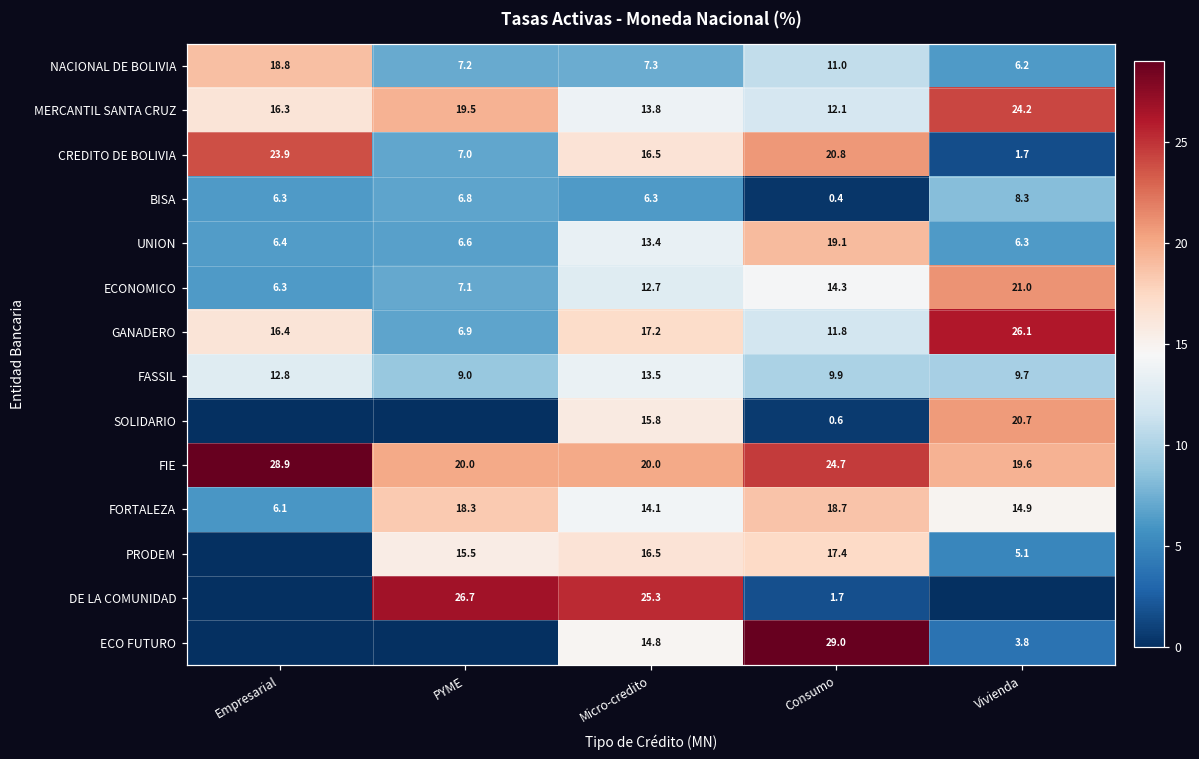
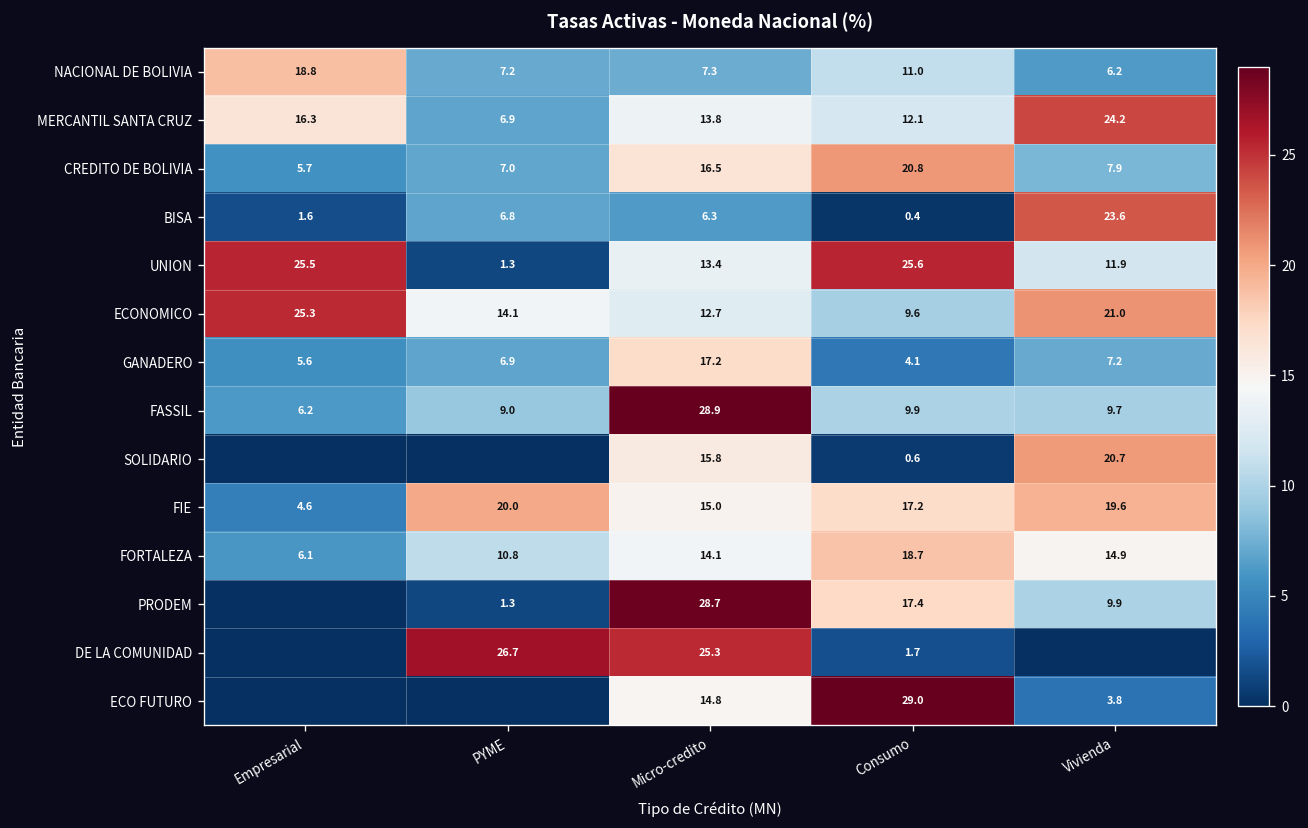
MERCANTIL SANTA CRUZ, PYME: 19.5 -> 6.9
CREDITO DE BOLIVIA, Empresarial: 23.9 -> 5.7
CREDITO DE BOLIVIA, Vivienda: 1.7 -> 7.9
BISA, Empresarial: 6.3 -> 1.6
BISA, Vivienda: 8.3 -> 23.6
UNION, Empresarial: 6.4 -> 25.5
UNION, PYME: 6.6 -> 1.3
UNION, Consumo: 19.1 -> 25.6
UNION, Vivienda: 6.3 -> 11.9
ECONOMICO, Empresarial: 6.3 -> 25.3
ECONOMICO, PYME: 7.1 -> 14.1
ECONOMICO, Consumo: 14.3 -> 9.6
GANADERO, Empresarial: 16.4 -> 5.6
GANADERO, Consumo: 11.8 -> 4.1
GANADERO, Vivienda: 26.1 -> 7.2
FASSIL, Empresarial: 12.8 -> 6.2
FASSIL, Micro-credito: 13.5 -> 28.9
FIE, Empresarial: 28.9 -> 4.6
FIE, Micro-credito: 20.0 -> 15.0
FIE, Consumo: 24.7 -> 17.2
FORTALEZA, PYME: 18.3 -> 10.8
PRODEM, PYME: 15.5 -> 1.3
PRODEM, Micro-credito: 16.5 -> 28.7
PRODEM, Vivienda: 5.1 -> 9.9
